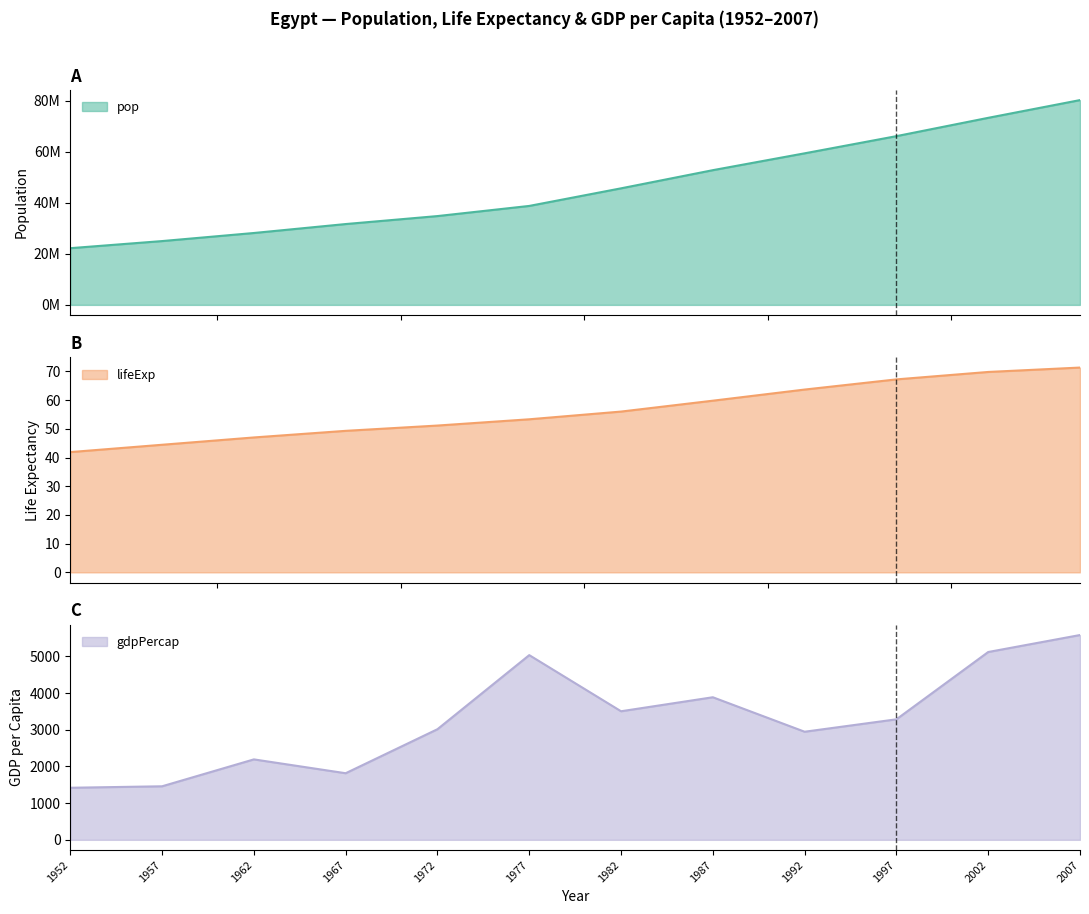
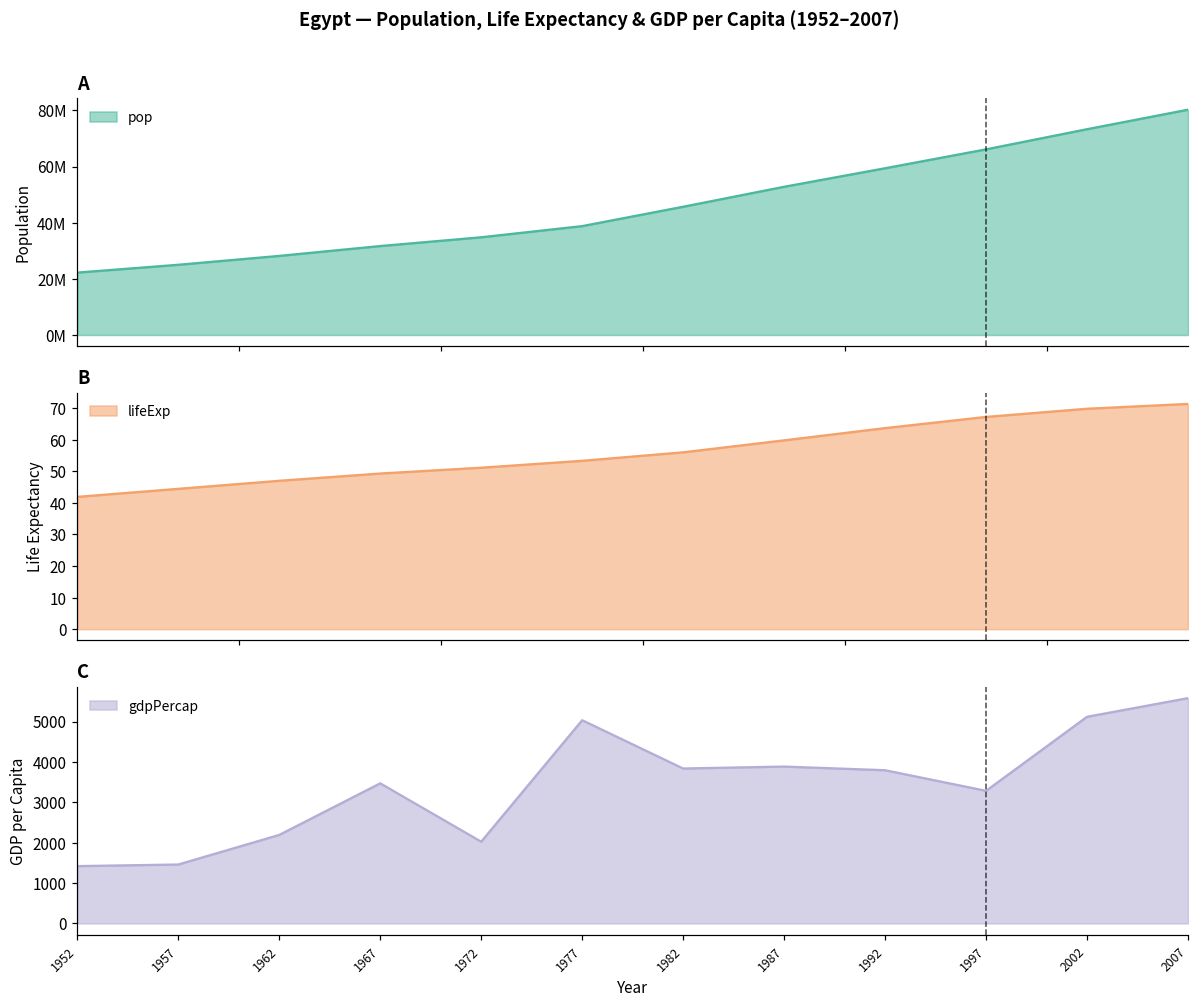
C, 1967: 1800 -> 3500
C, 1972: 3000 -> 2000
C, 1982: 3500 -> 3800
C, 1992: 2900 -> 3800
